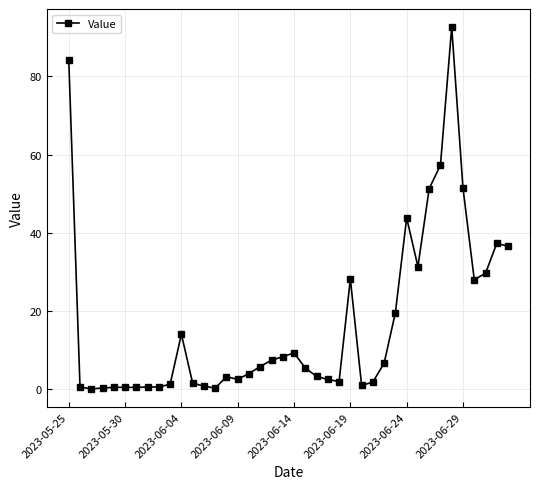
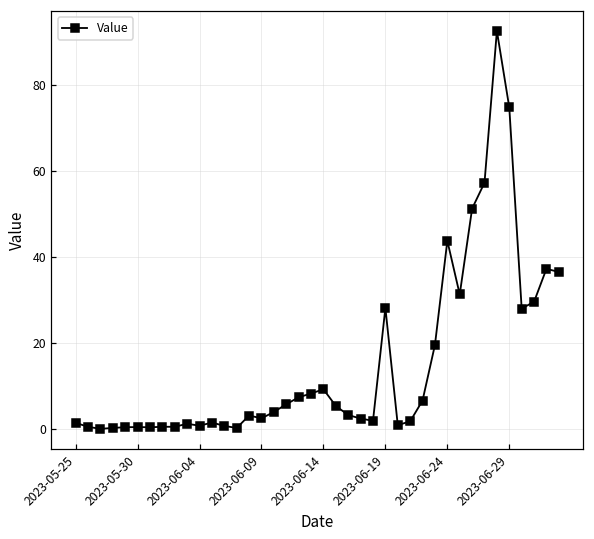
2023-05-25: 84 -> 1
2023-06-04: 14 -> 1
2023-06-29: 51 -> 75
